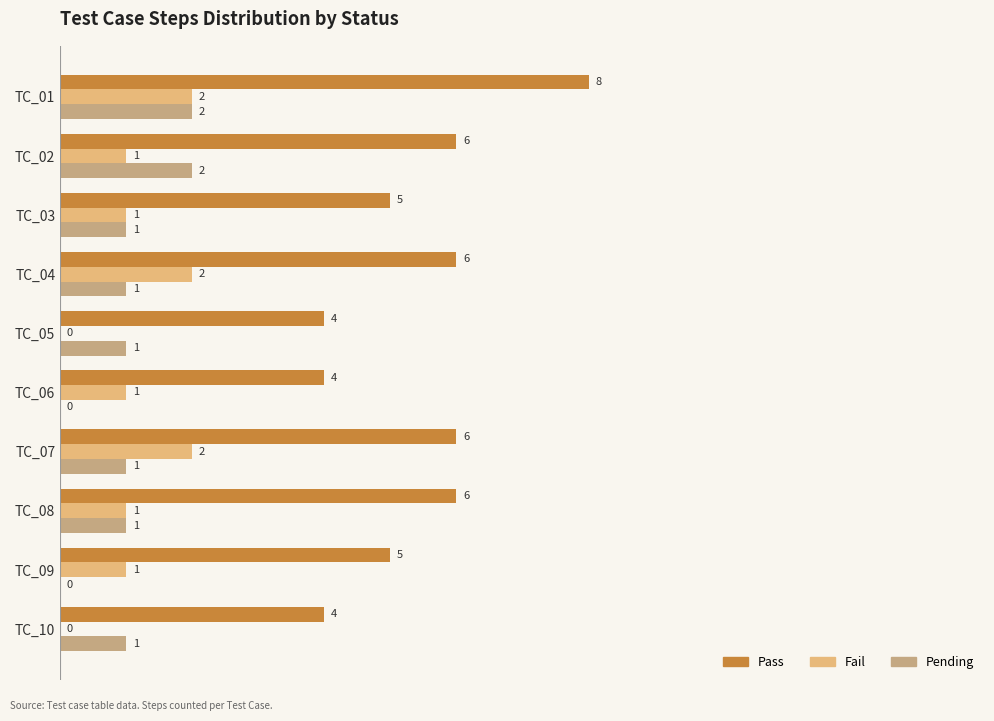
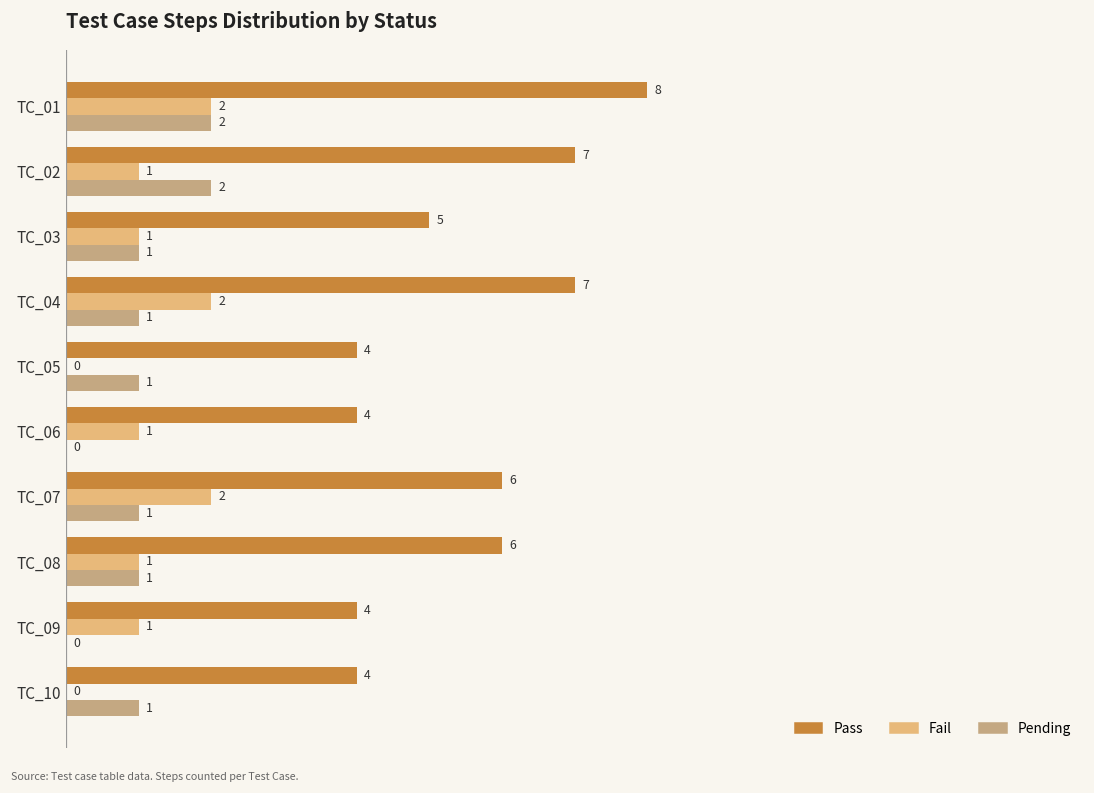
Pass, TC_02: 6 -> 7
Pass, TC_04: 6 -> 7
Pass, TC_09: 5 -> 4
